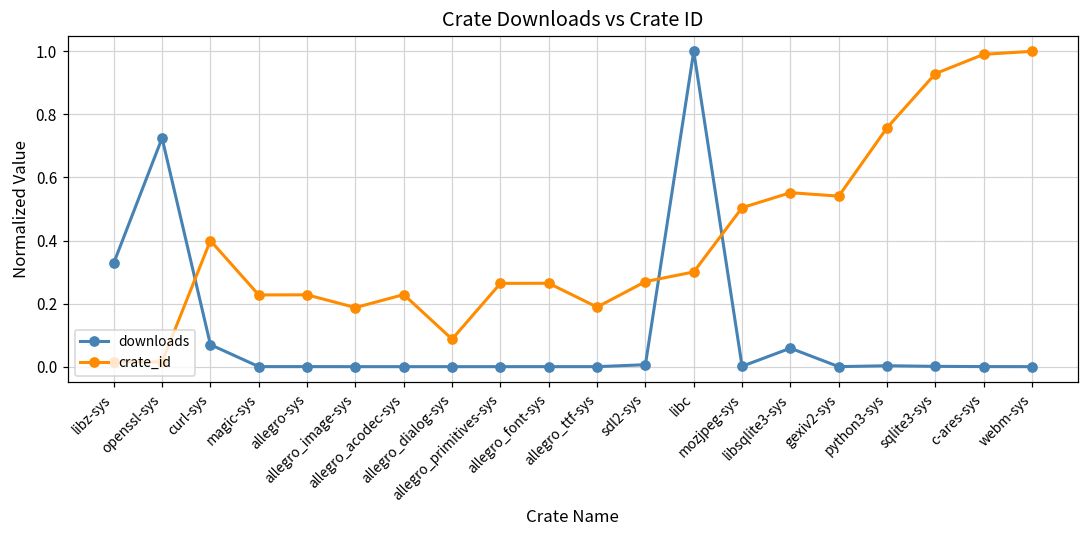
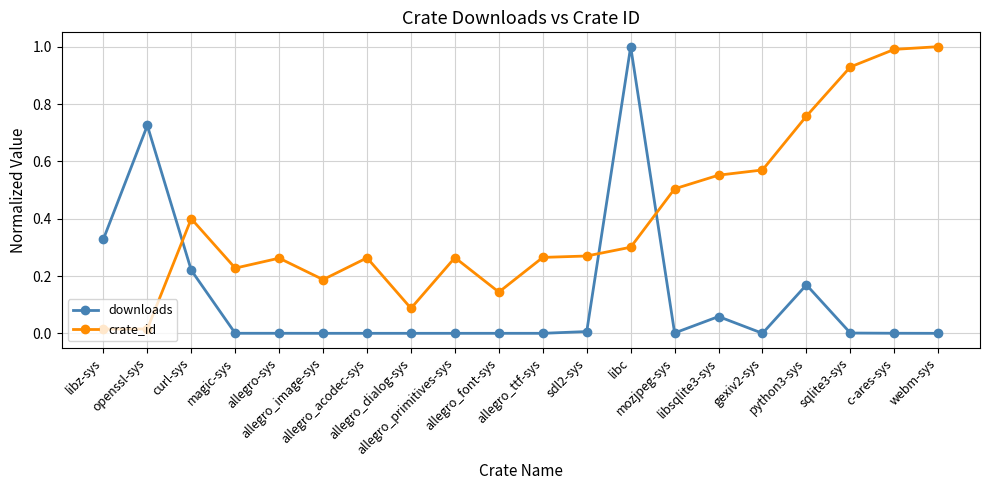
downloads, curl-sys: 0.07 -> 0.22
crate_id, allegro-sys: 0.23 -> 0.26
crate_id, allegro_acodec-sys: 0.23 -> 0.26
crate_id, allegro_font-sys: 0.26 -> 0.14
crate_id, allegro_ttf-sys: 0.19 -> 0.26
crate_id, gexiv2-sys: 0.54 -> 0.57
downloads, python3-sys: 0.00 -> 0.17
